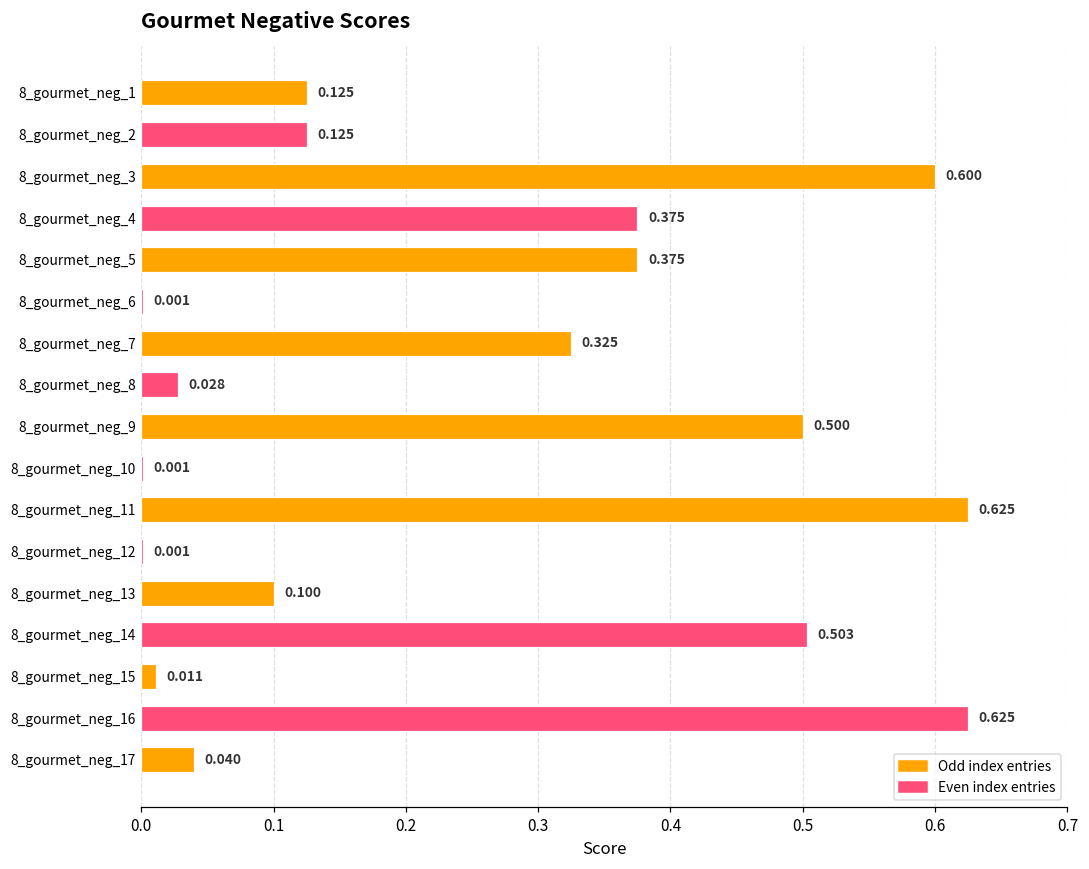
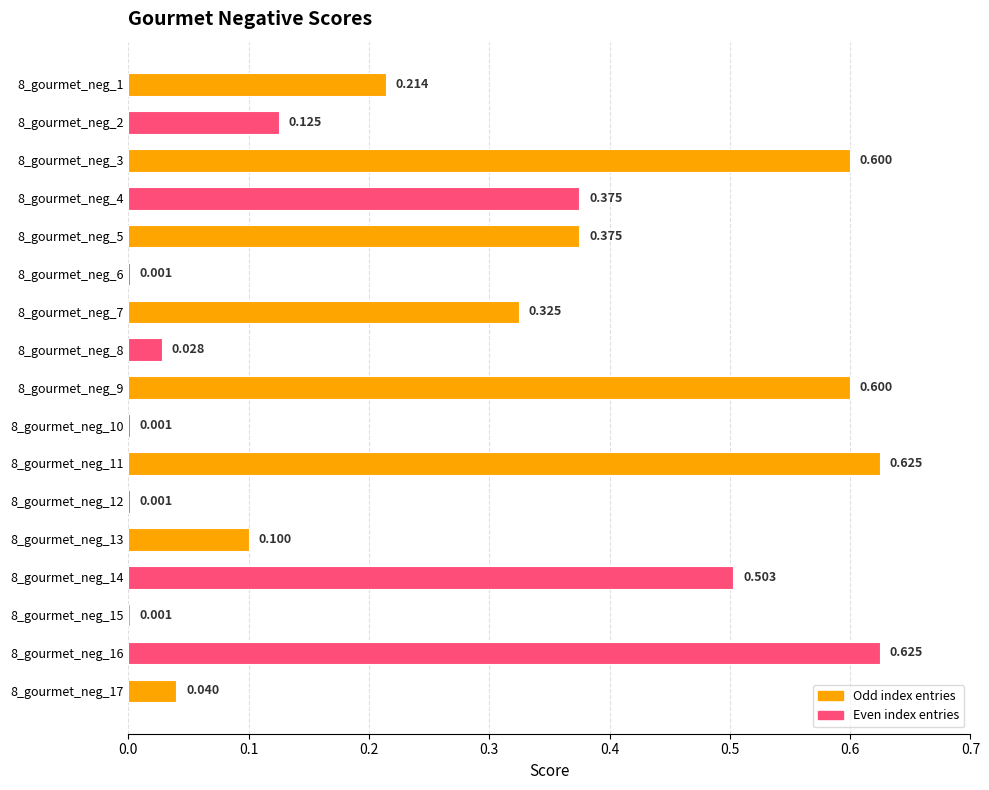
8_gourmet_neg_1: 0.125 -> 0.214
8_gourmet_neg_9: 0.500 -> 0.600
8_gourmet_neg_15: 0.011 -> 0.001
